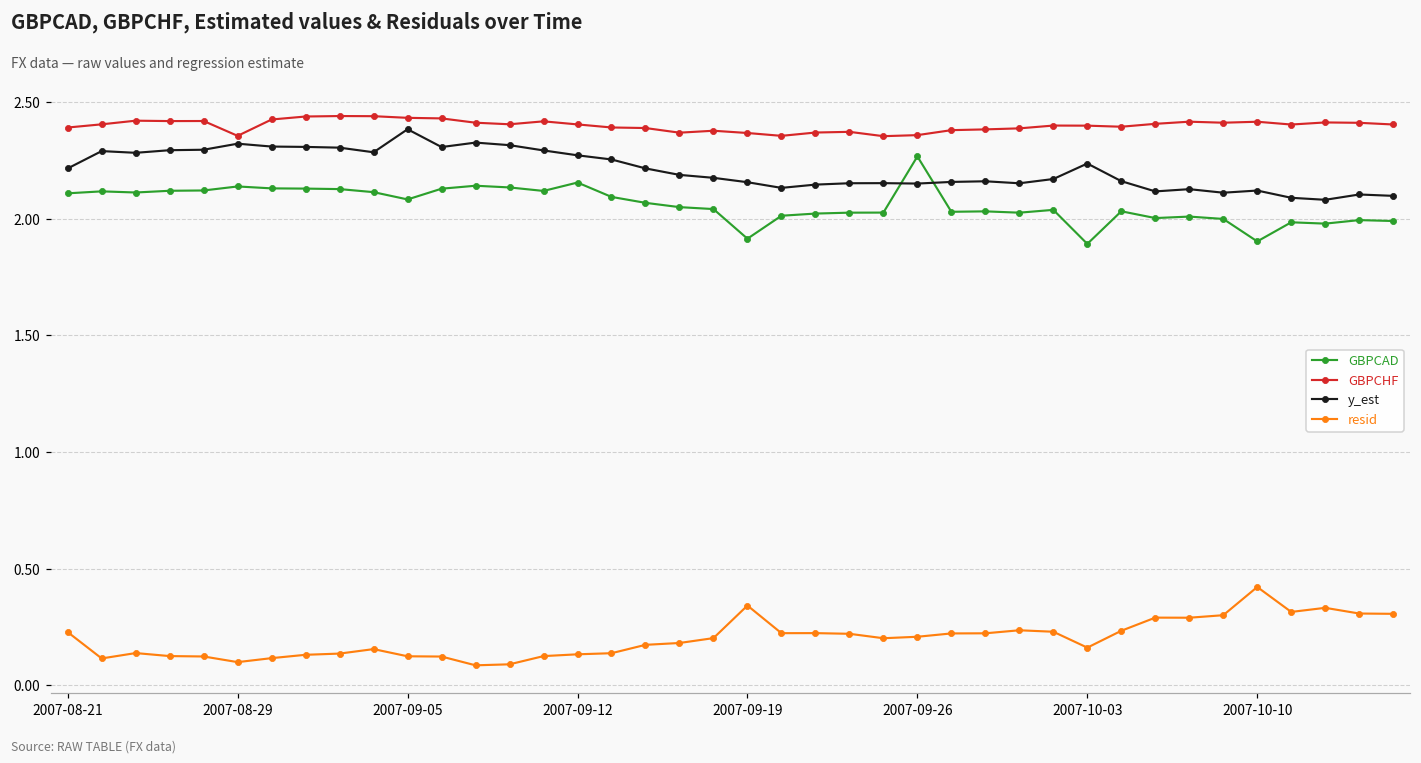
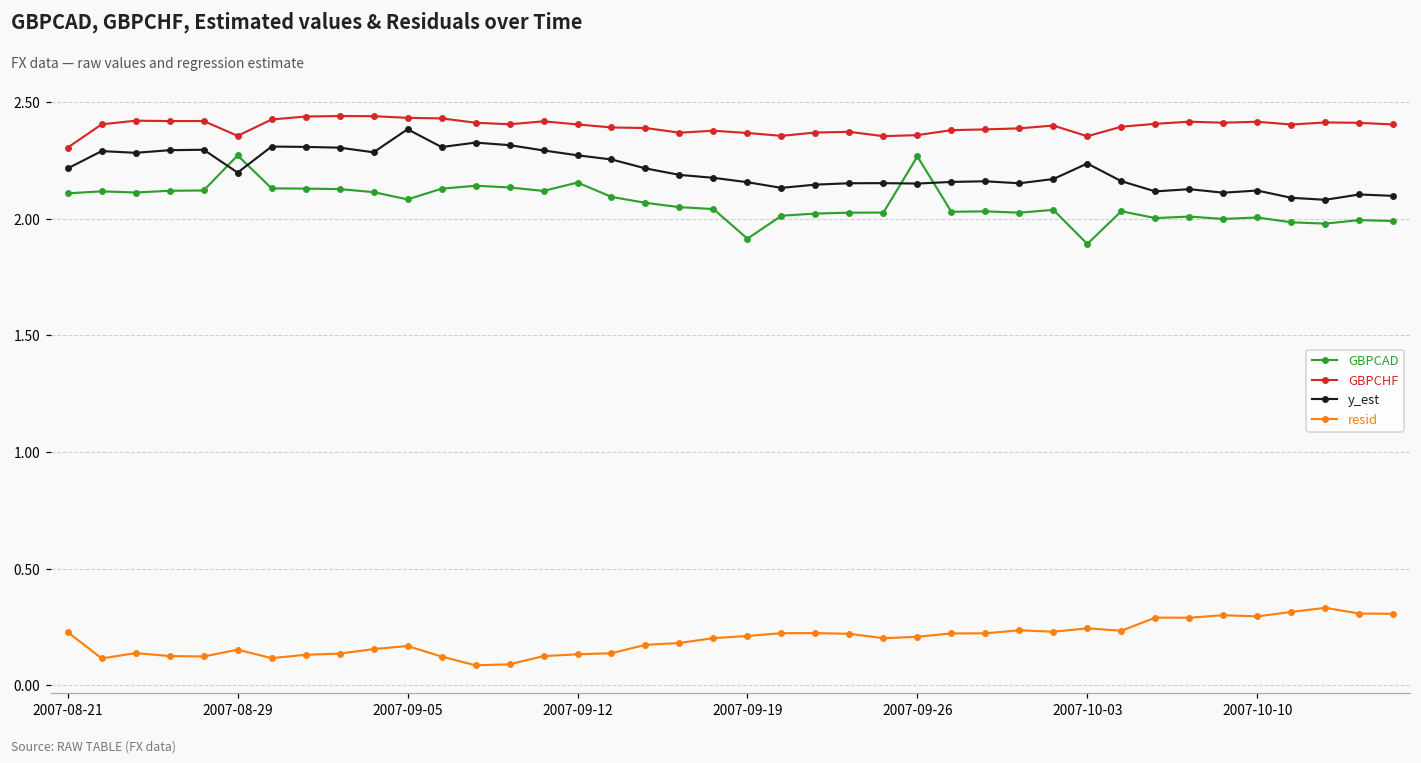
GBPCHF, 2007-08-21: 2.39 -> 2.30
GBPCAD, 2007-08-29: 2.14 -> 2.27
y_est, 2007-08-29: 2.32 -> 2.20
resid, 2007-08-29: 0.10 -> 0.15
resid, 2007-09-05: 0.12 -> 0.17
resid, 2007-09-19: 0.34 -> 0.21
GBPCHF, 2007-10-03: 2.40 -> 2.35
resid, 2007-10-03: 0.16 -> 0.24
GBPCAD, 2007-10-10: 1.90 -> 2.00
resid, 2007-10-10: 0.42 -> 0.29
